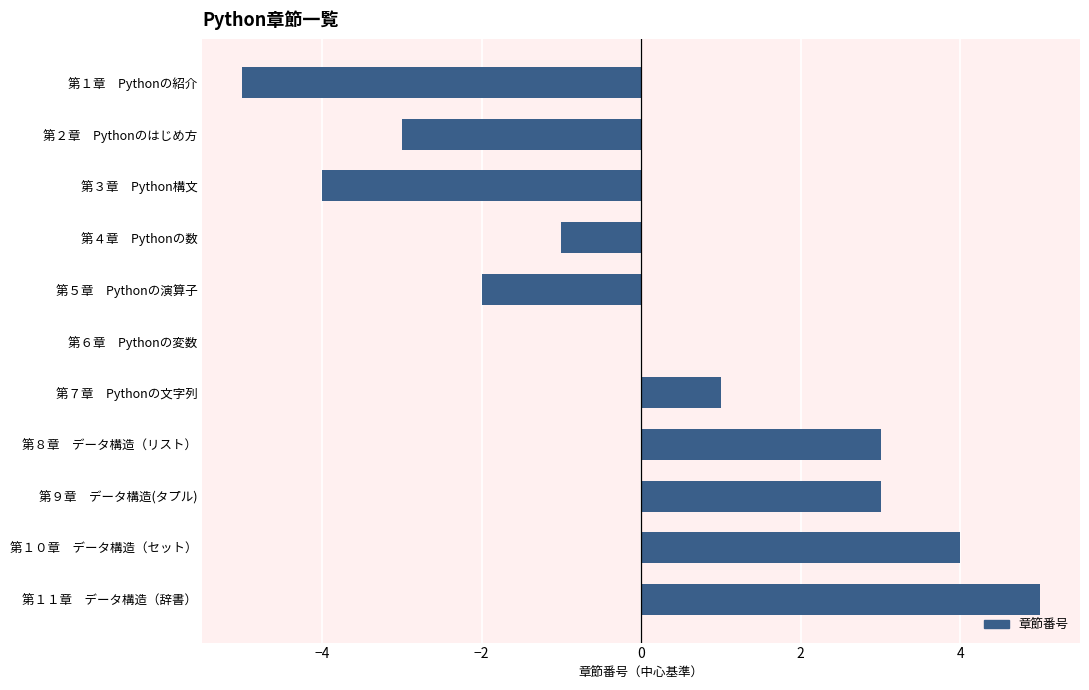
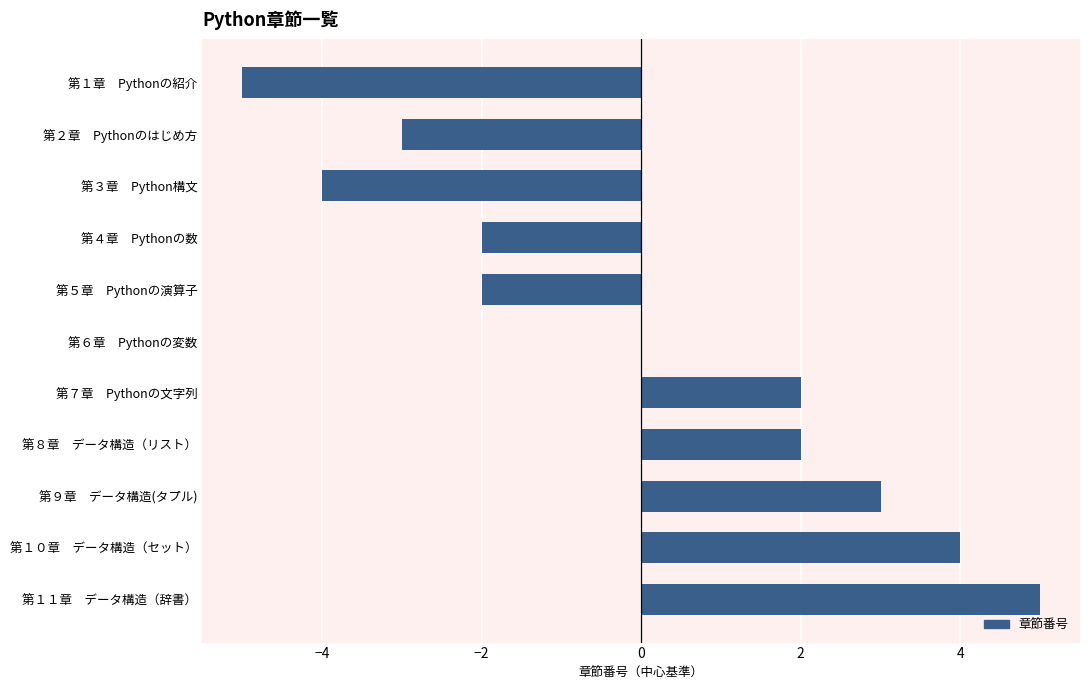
第４章 Pythonの数: -1.0 -> -2.0
第７章 Pythonの文字列: 1.0 -> 2.0
第８章 データ構造（リスト）: 3.0 -> 2.0
